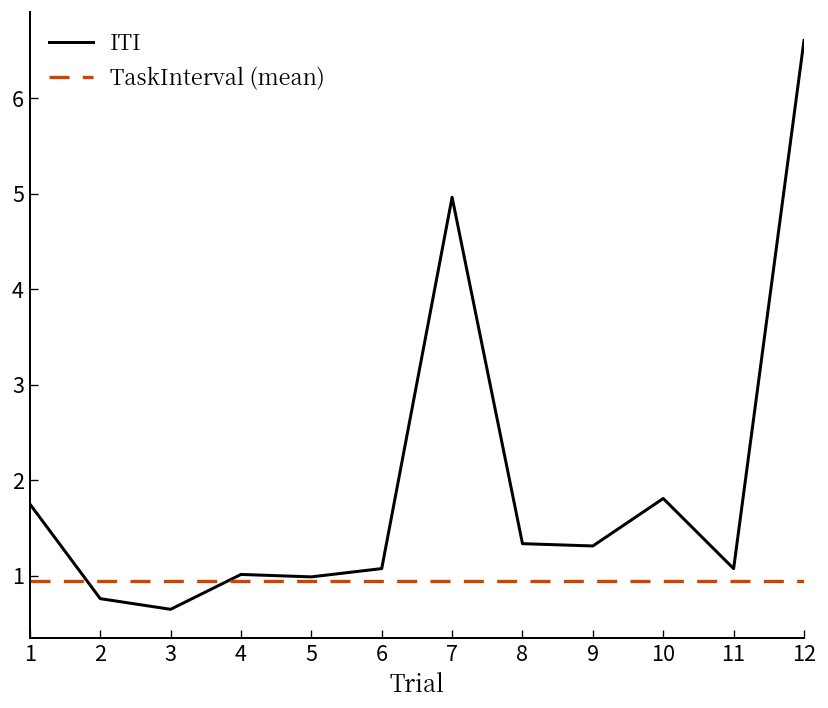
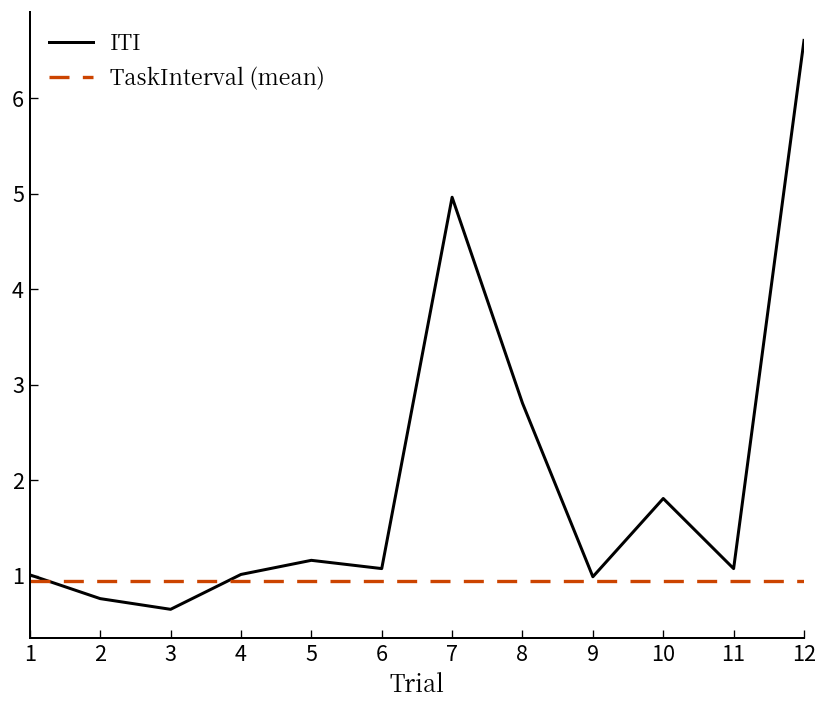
1: 1.8 -> 1.0
5: 1.0 -> 1.2
8: 1.3 -> 2.8
9: 1.3 -> 1.0
